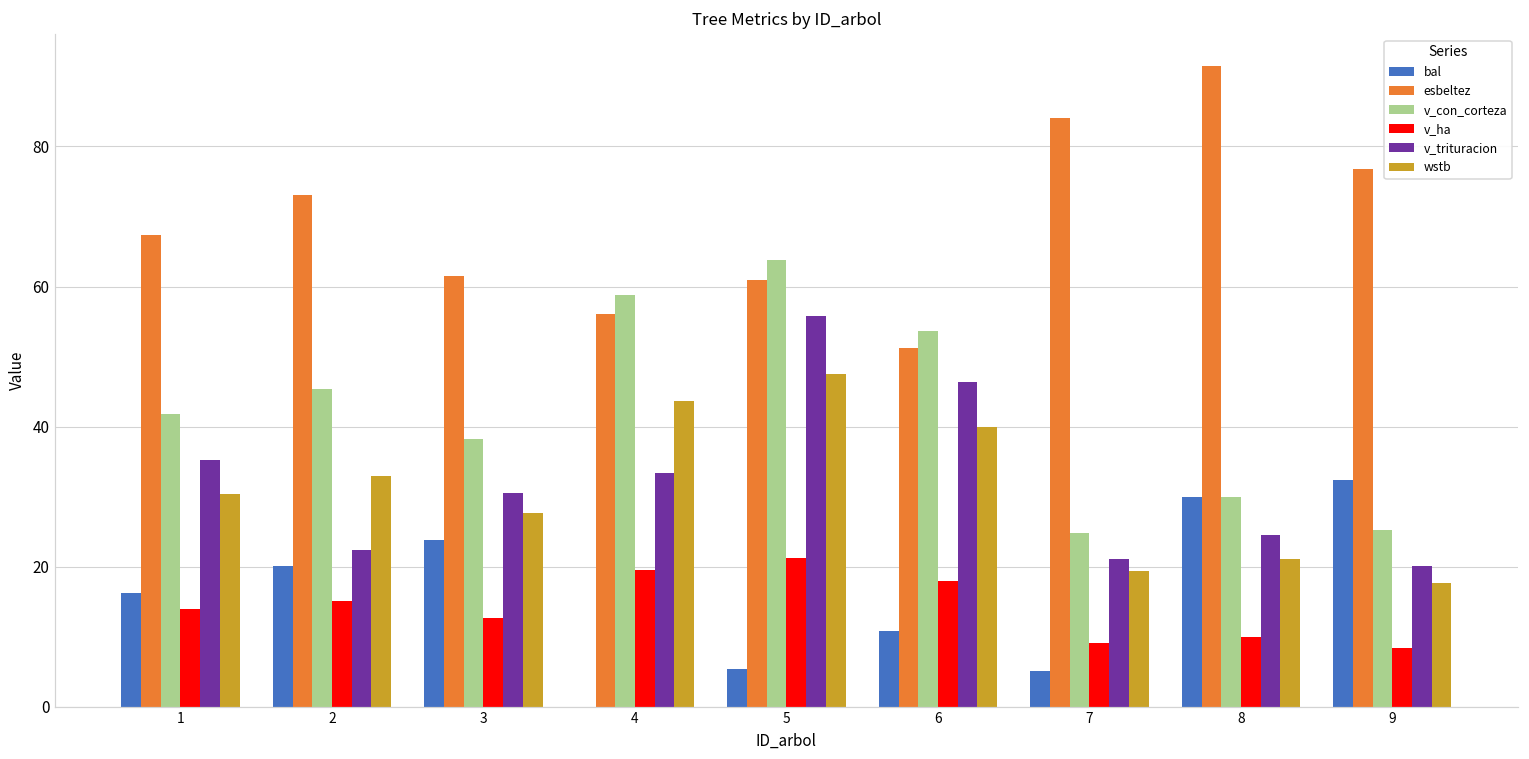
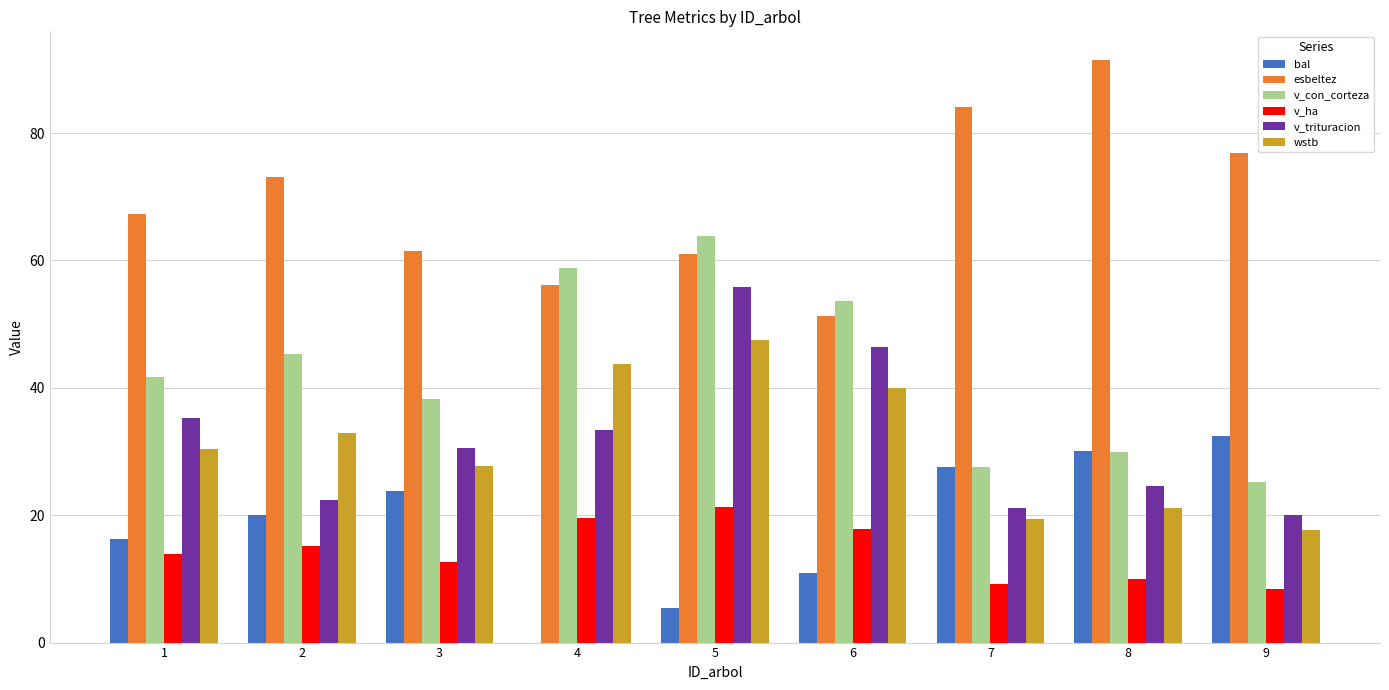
bal, 7: 5 -> 28
v_con_corteza, 7: 25 -> 28
